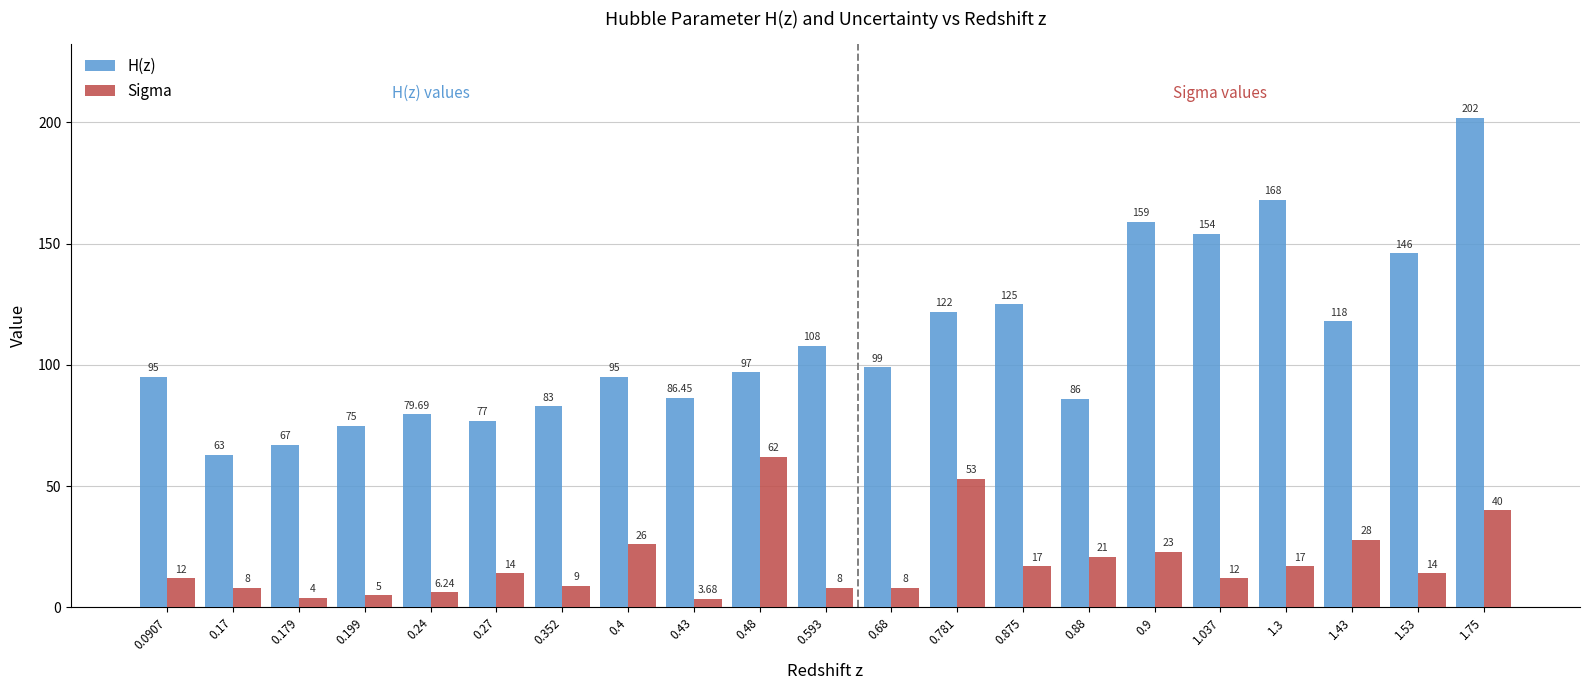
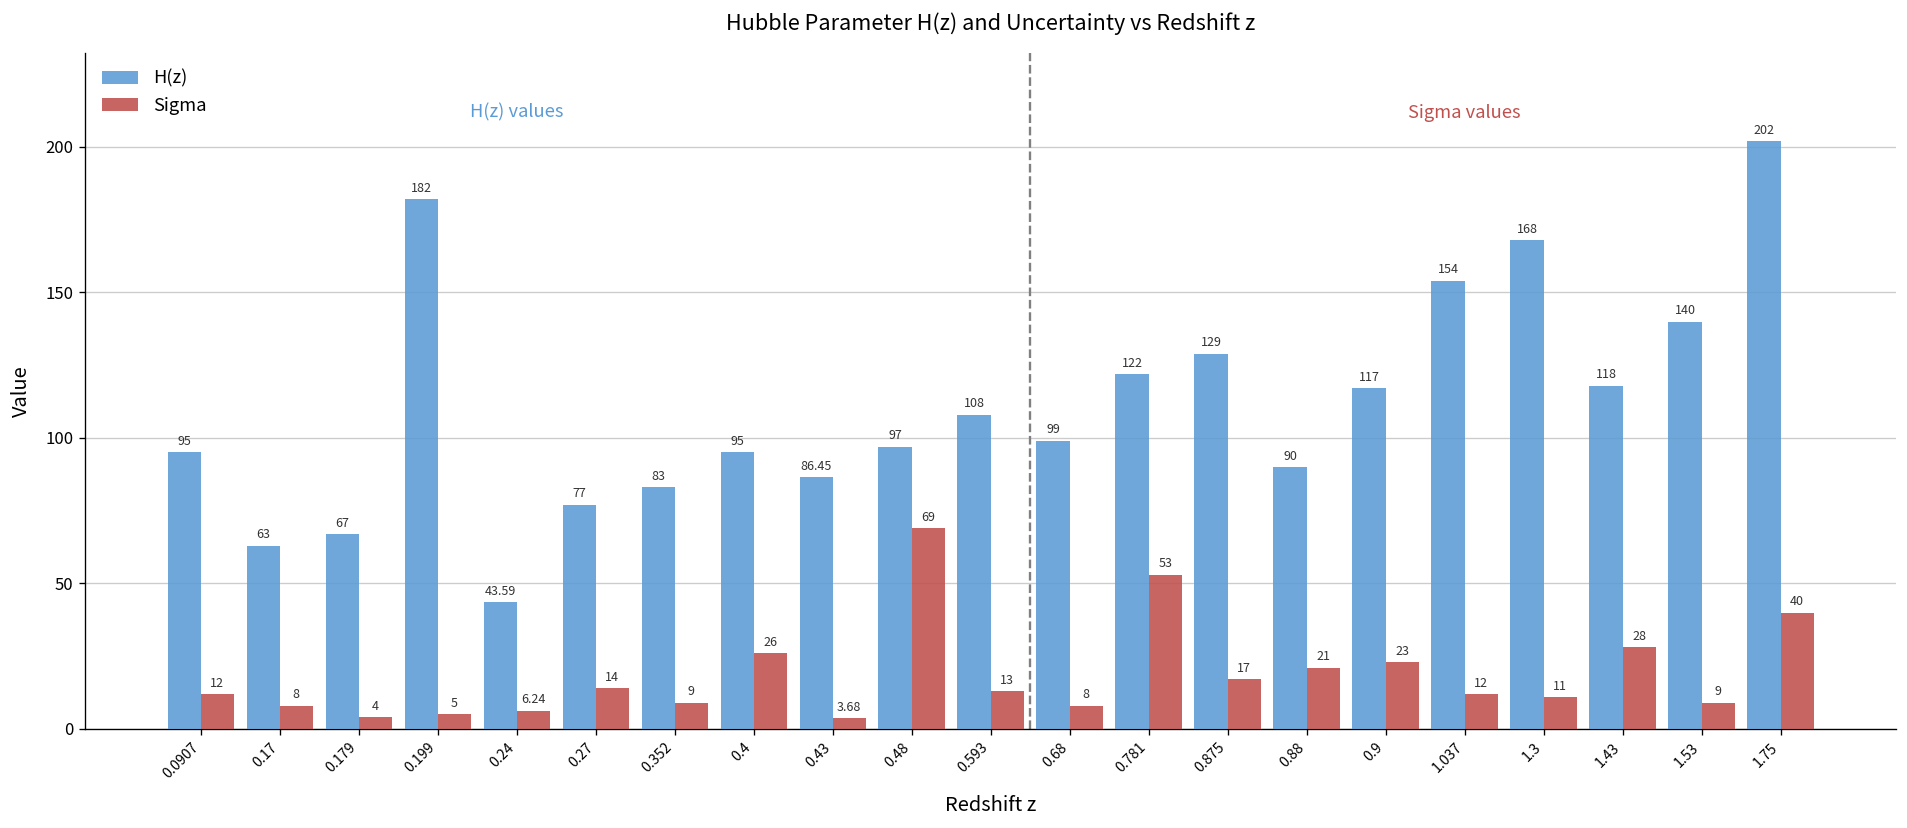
H(z), 0.199: 75 -> 182
H(z), 0.24: 79.69 -> 43.59
Sigma, 0.48: 62 -> 69
Sigma, 0.593: 8 -> 13
H(z), 0.875: 125 -> 129
H(z), 0.88: 86 -> 90
H(z), 0.9: 159 -> 117
Sigma, 1.3: 17 -> 11
H(z), 1.53: 146 -> 140
Sigma, 1.53: 14 -> 9
